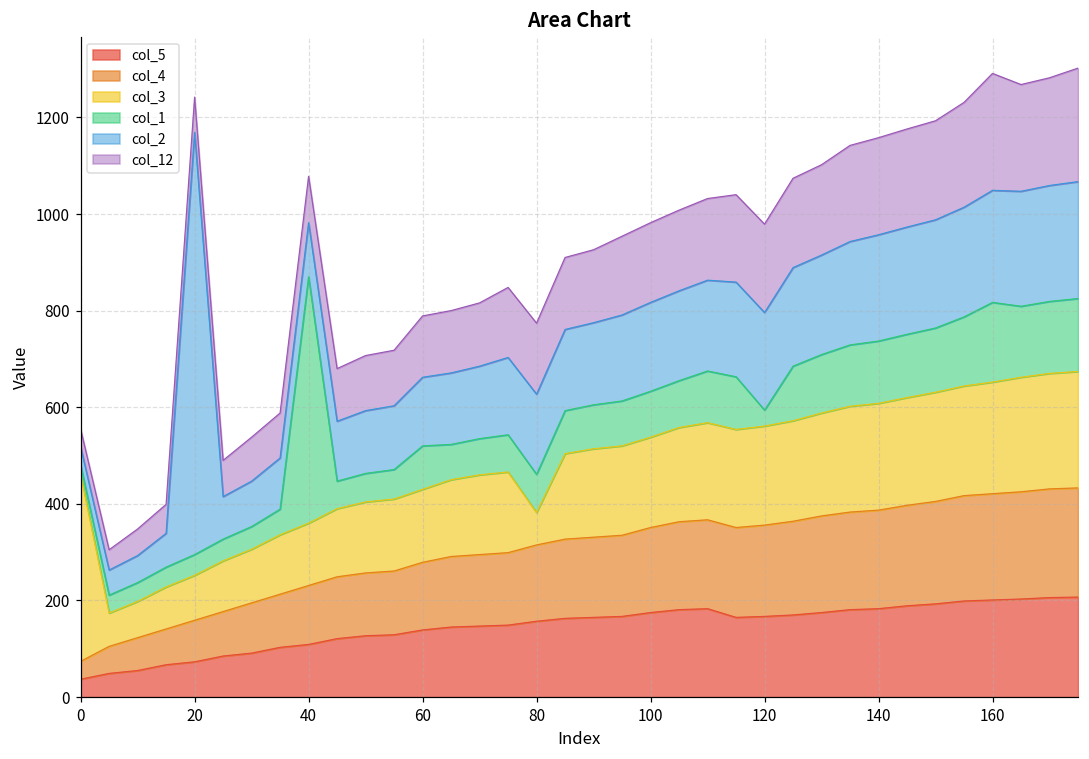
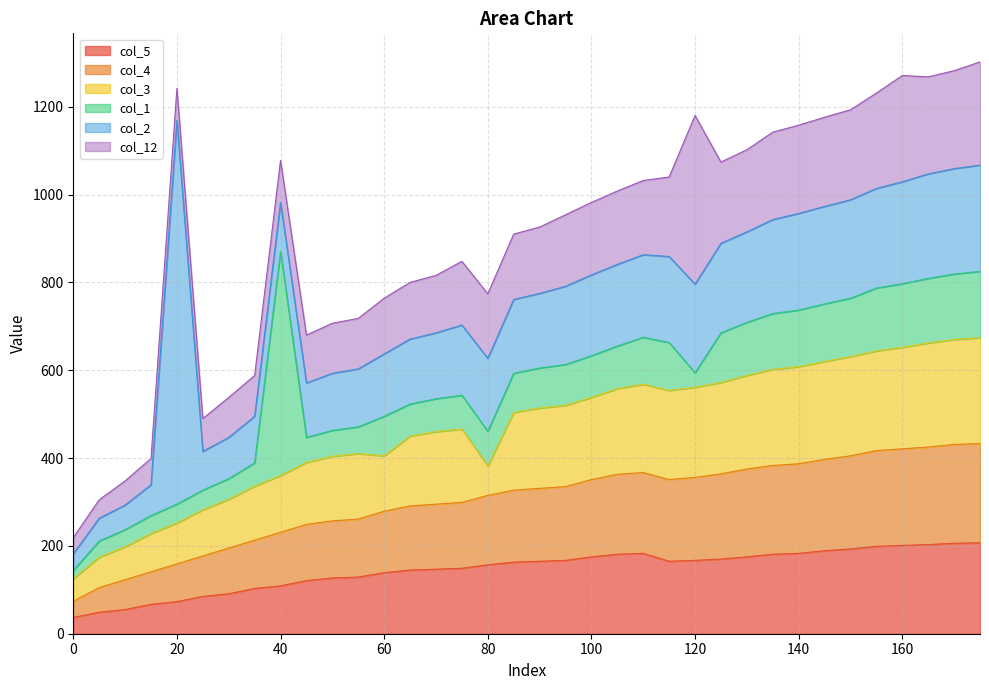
col_3, 0: 390 -> 50
col_3, 60: 150 -> 130
col_12, 120: 180 -> 380
col_1, 160: 170 -> 150
